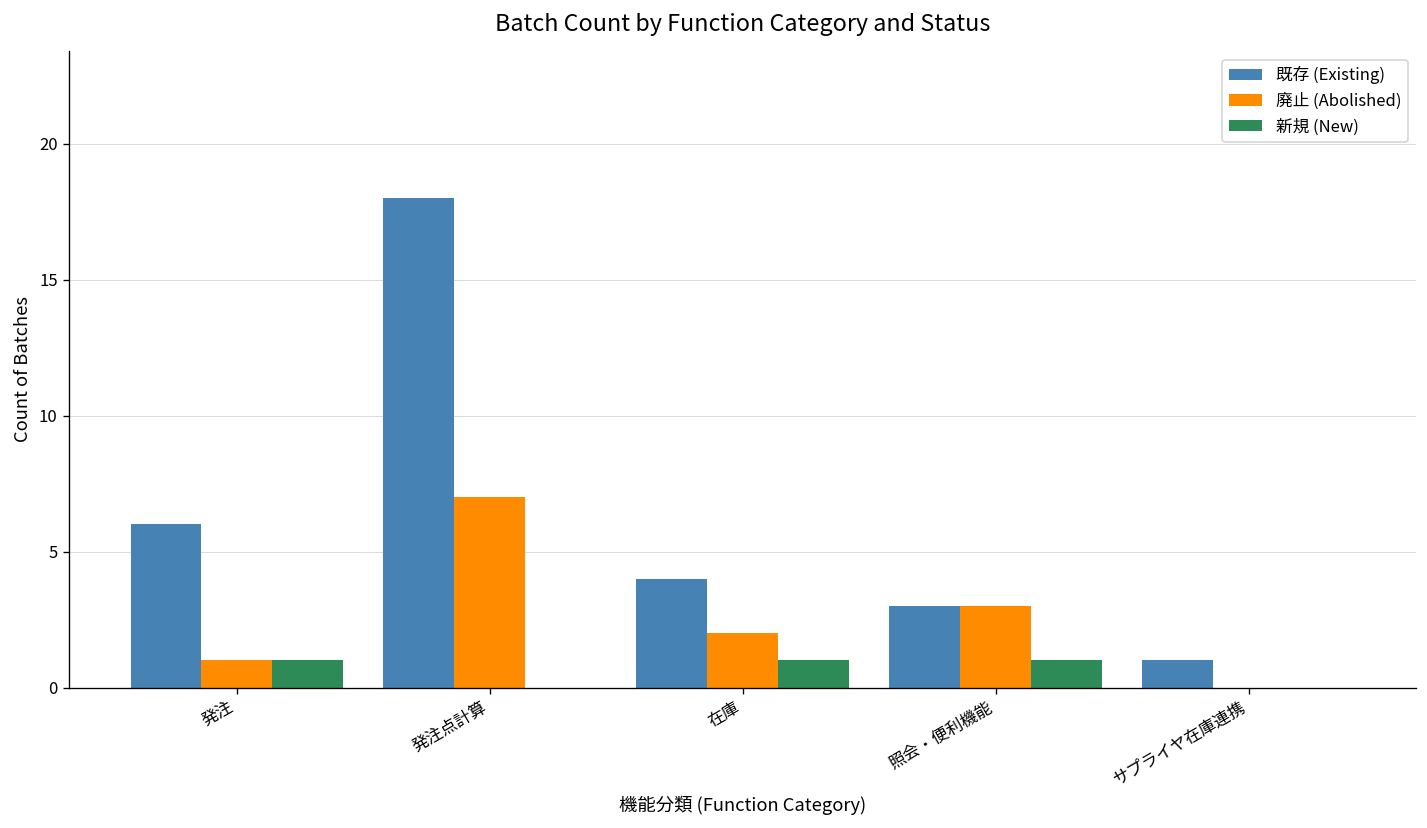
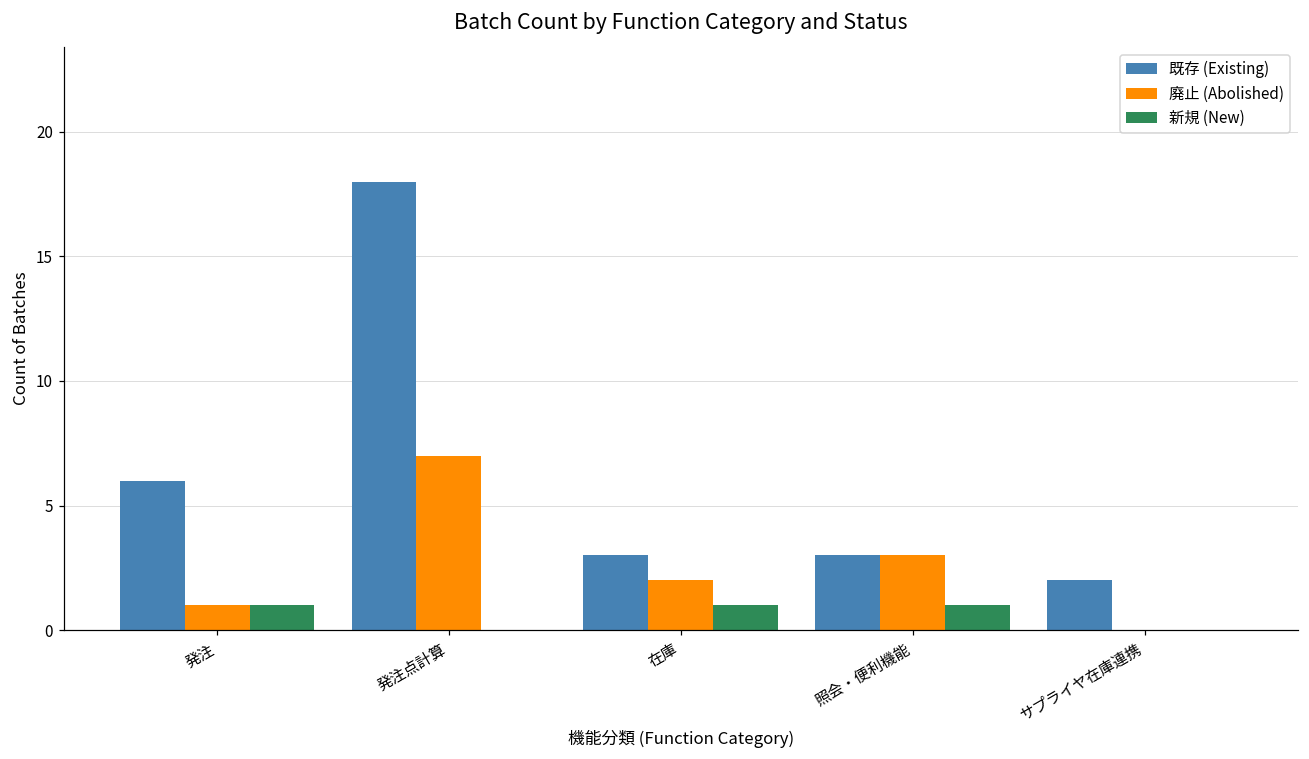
既存 (Existing), 在庫: 4 -> 3
既存 (Existing), サプライヤ在庫連携: 1 -> 2
